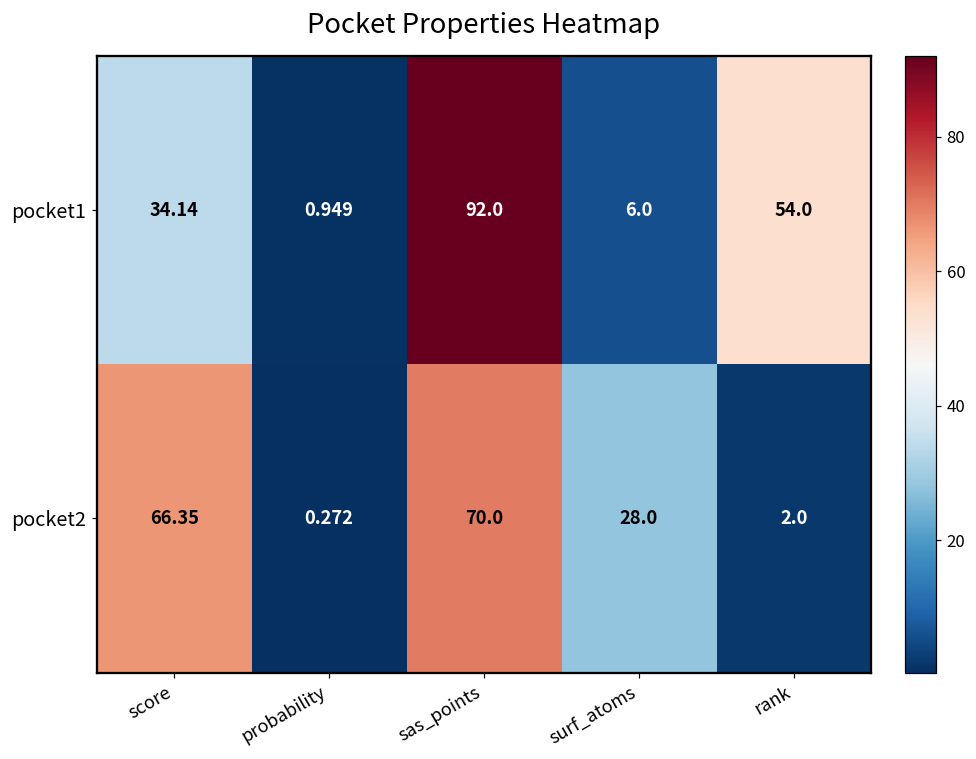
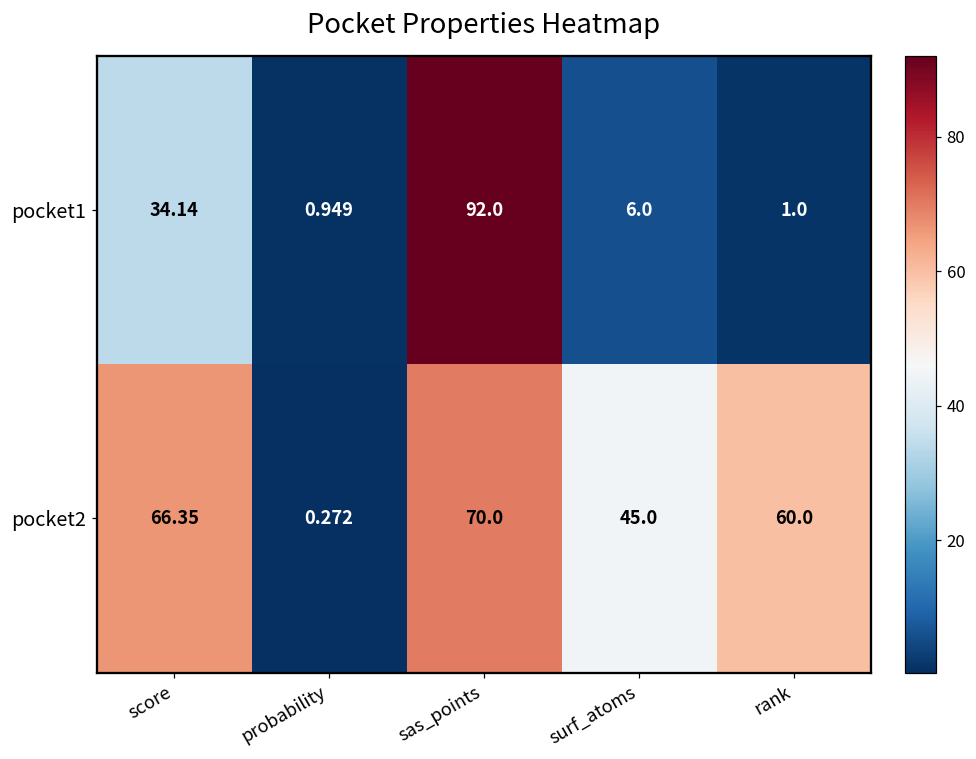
pocket1, rank: 54.0 -> 1.0
pocket2, surf_atoms: 28.0 -> 45.0
pocket2, rank: 2.0 -> 60.0
